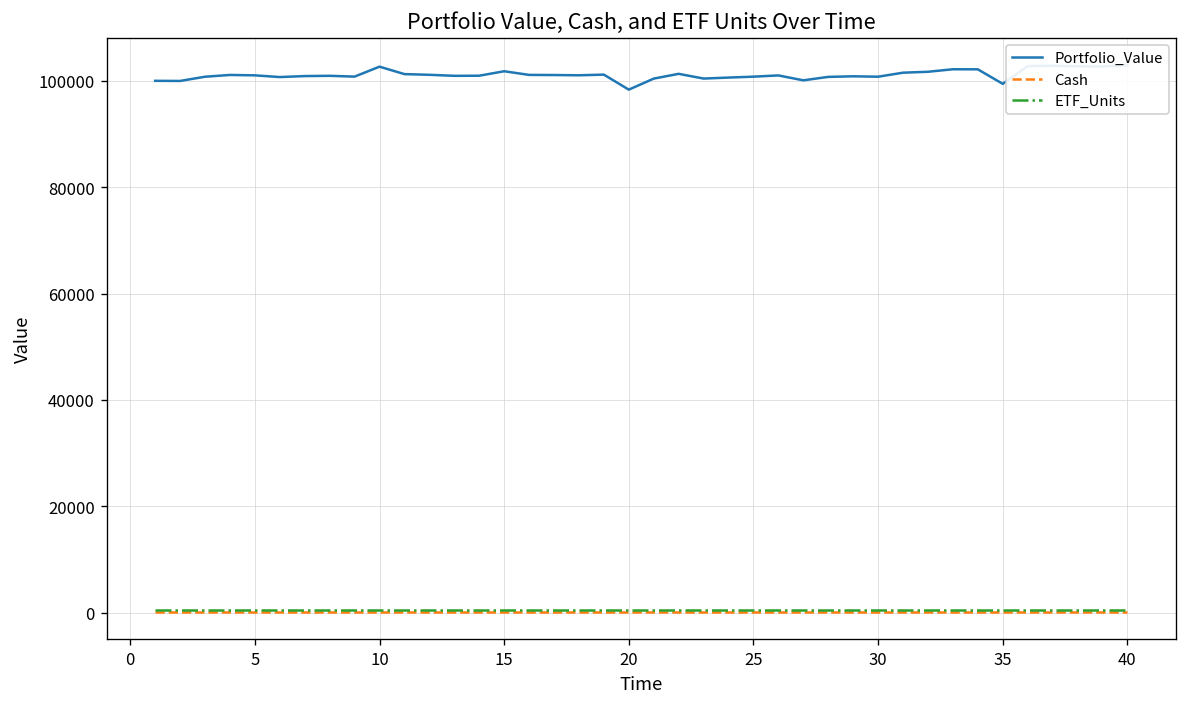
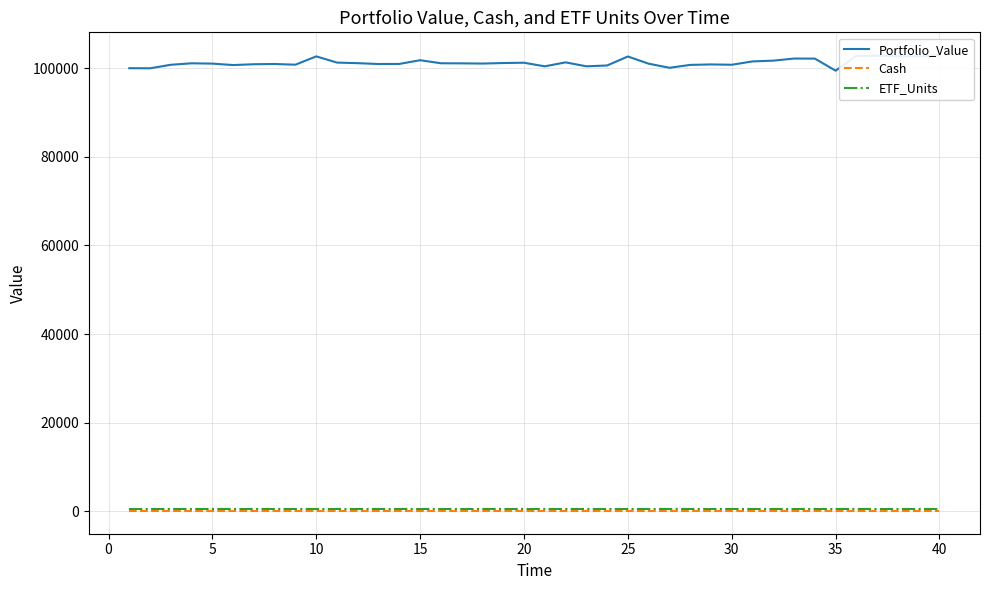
Portfolio_Value, 20: 98000 -> 101000
Portfolio_Value, 25: 101000 -> 103000
